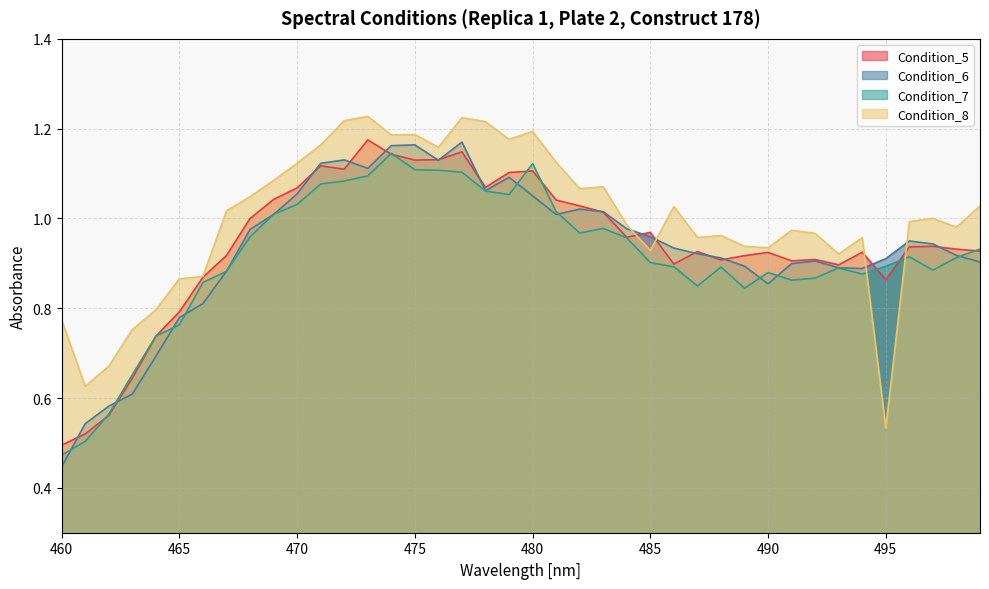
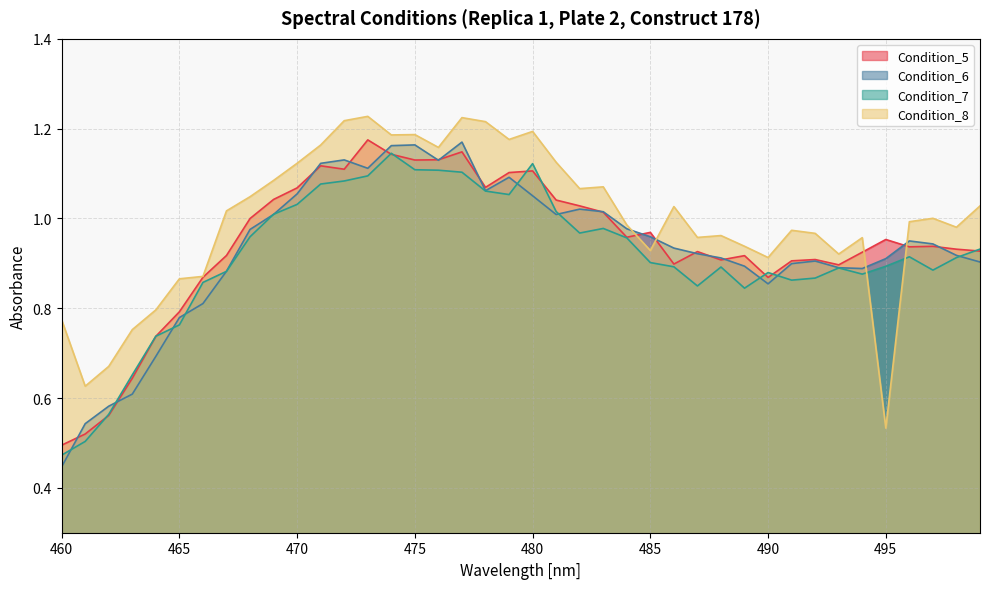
Condition_5, 490: 0.92 -> 0.87
Condition_8, 490: 0.93 -> 0.91
Condition_5, 495: 0.86 -> 0.95
